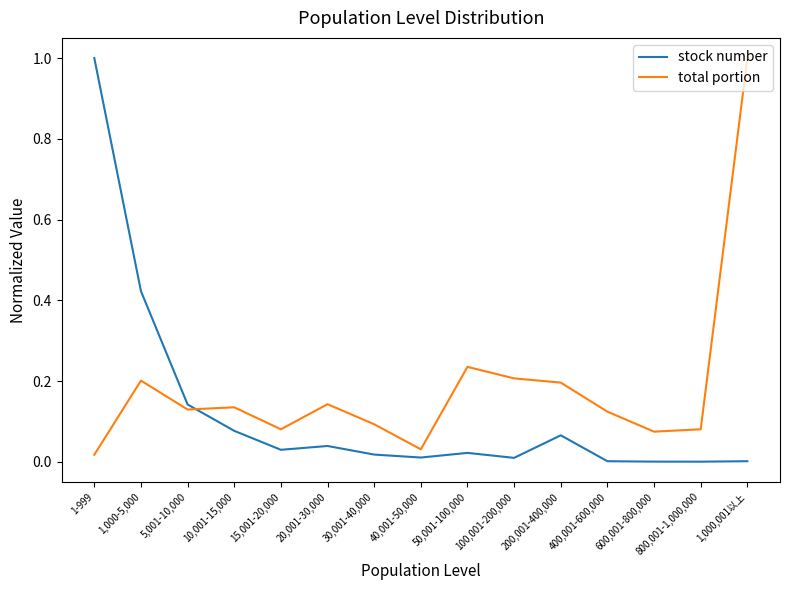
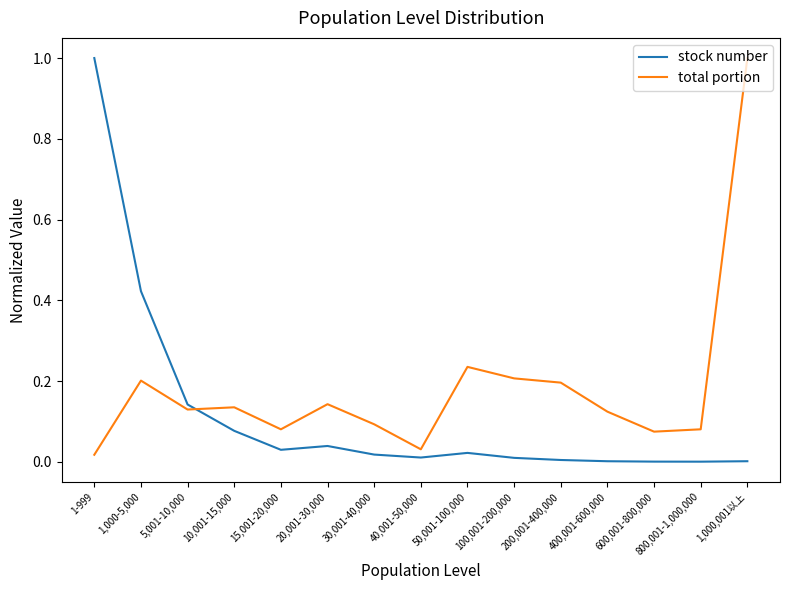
stock number, 200,001-400,000: 0.07 -> 0.00
